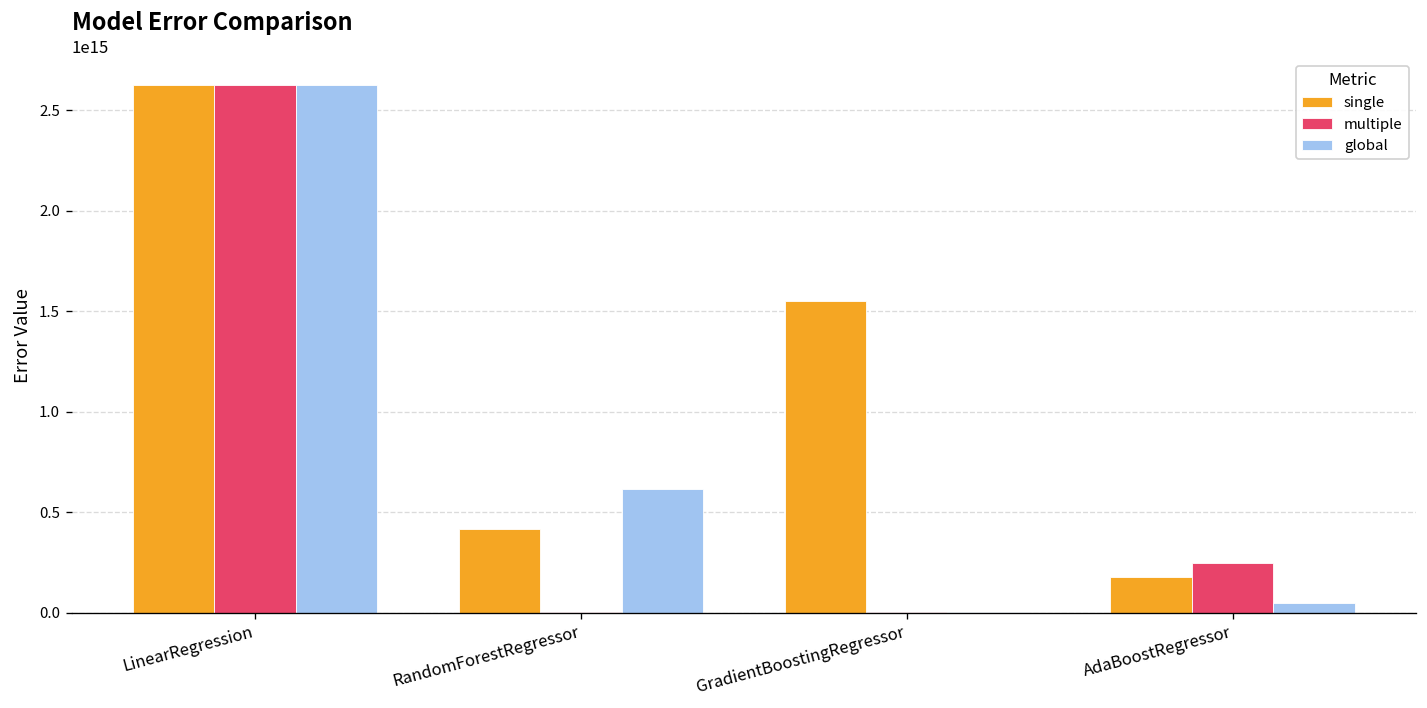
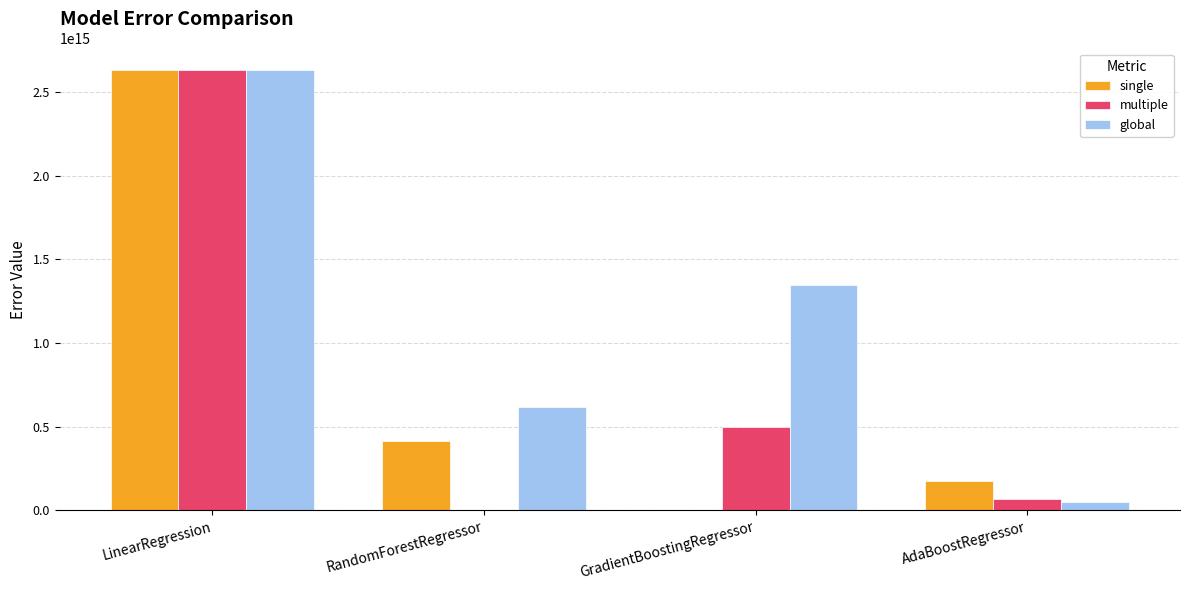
single, GradientBoostingRegressor: 1550000000000000 -> 0
multiple, GradientBoostingRegressor: 0 -> 500000000000000
global, GradientBoostingRegressor: 0 -> 1350000000000000
multiple, AdaBoostRegressor: 250000000000000 -> 70000000000000
